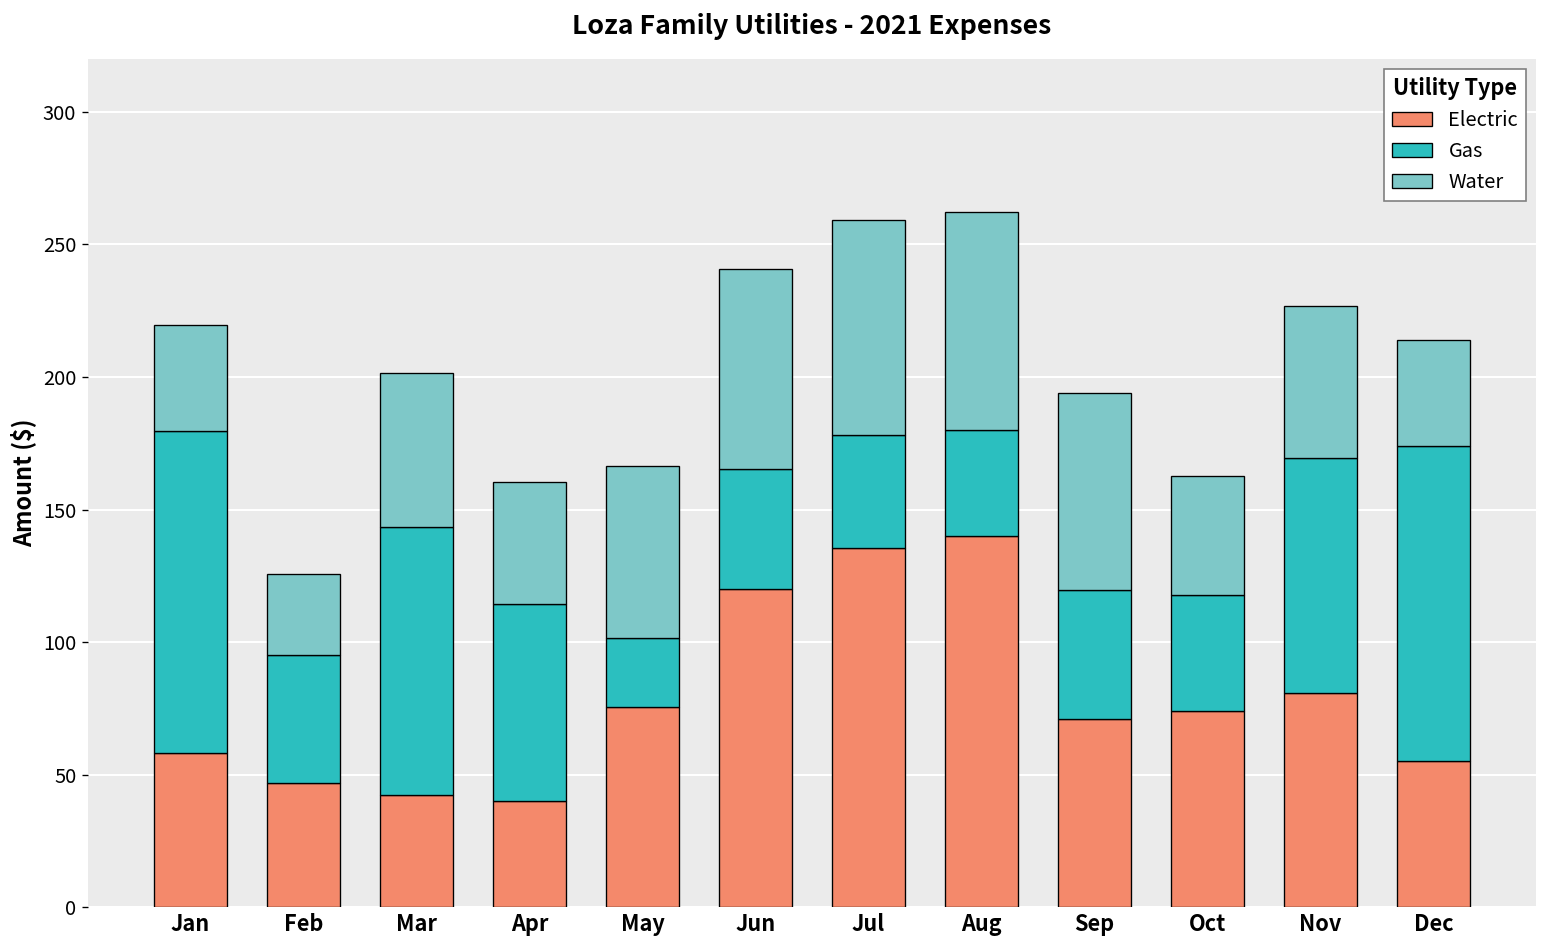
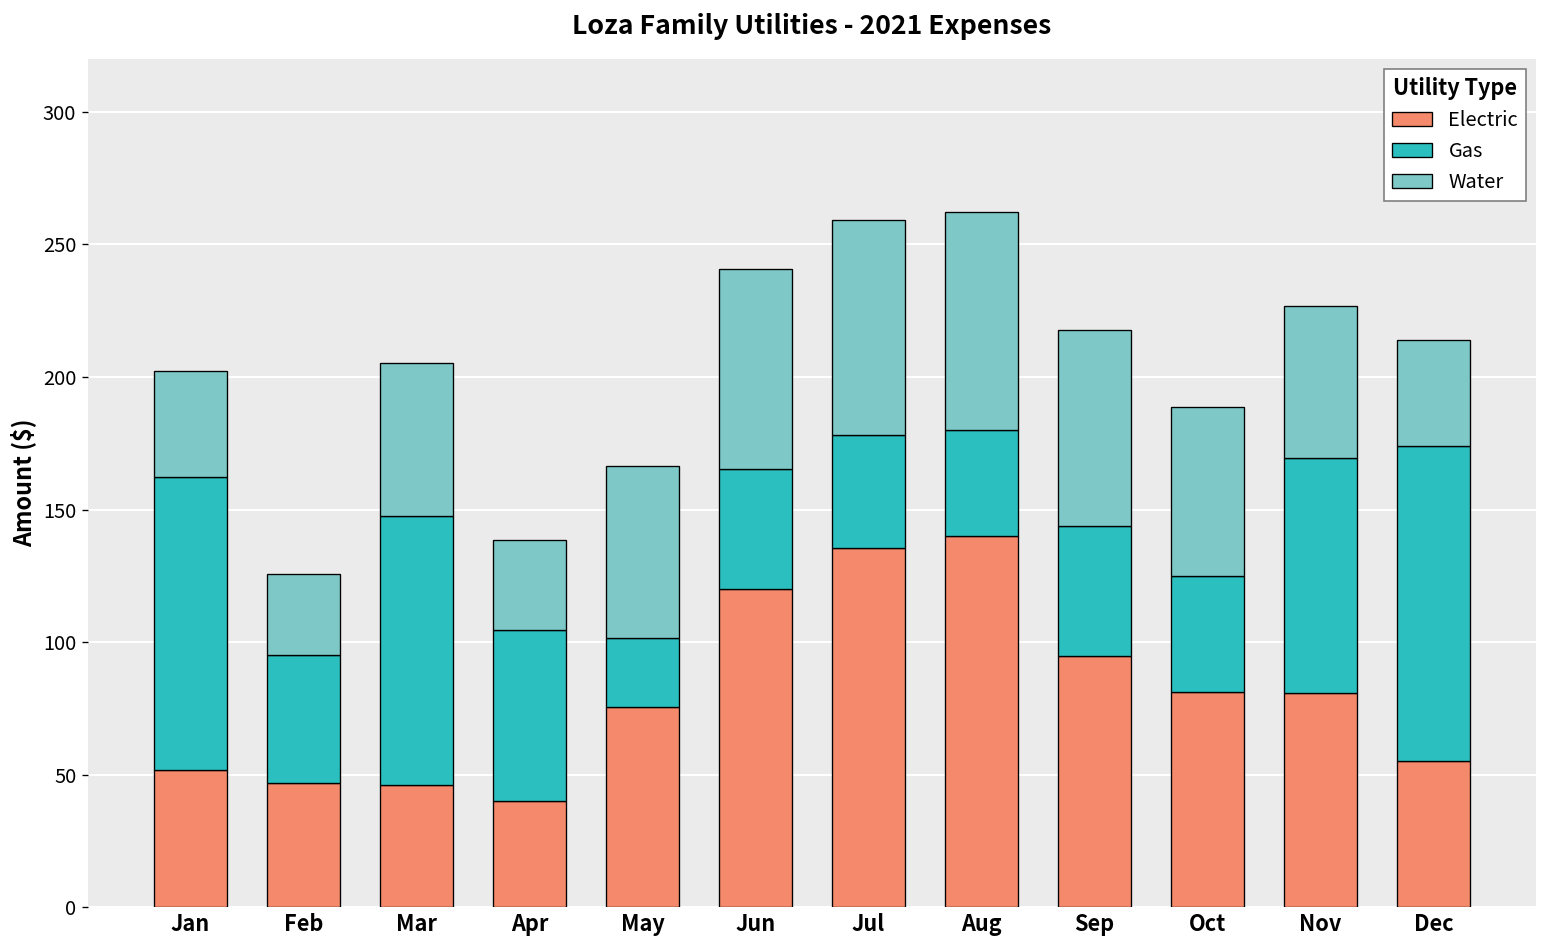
Electric, Jan: 58 -> 52
Gas, Jan: 121 -> 110
Electric, Mar: 42 -> 46
Gas, Apr: 74 -> 65
Water, Apr: 46 -> 34
Electric, Sep: 71 -> 95
Electric, Oct: 74 -> 81
Water, Oct: 45 -> 64
